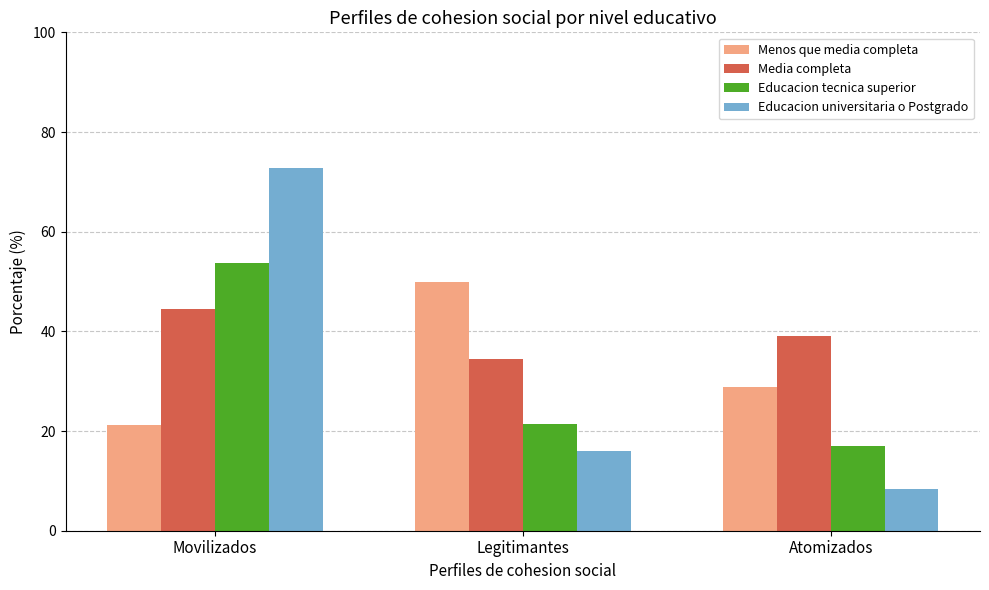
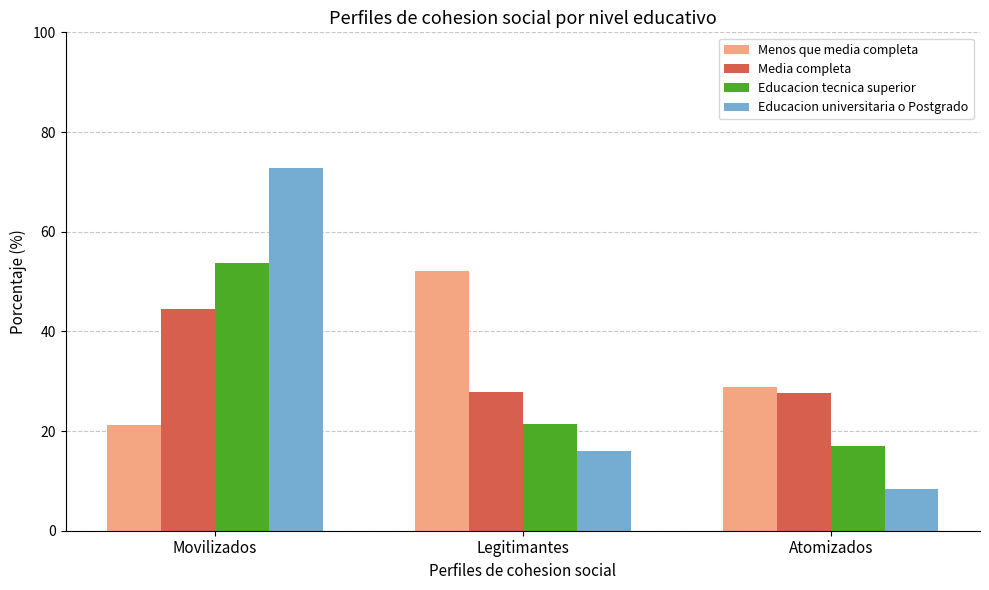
Menos que media completa, Legitimantes: 50 -> 52
Media completa, Legitimantes: 34 -> 28
Media completa, Atomizados: 39 -> 28
